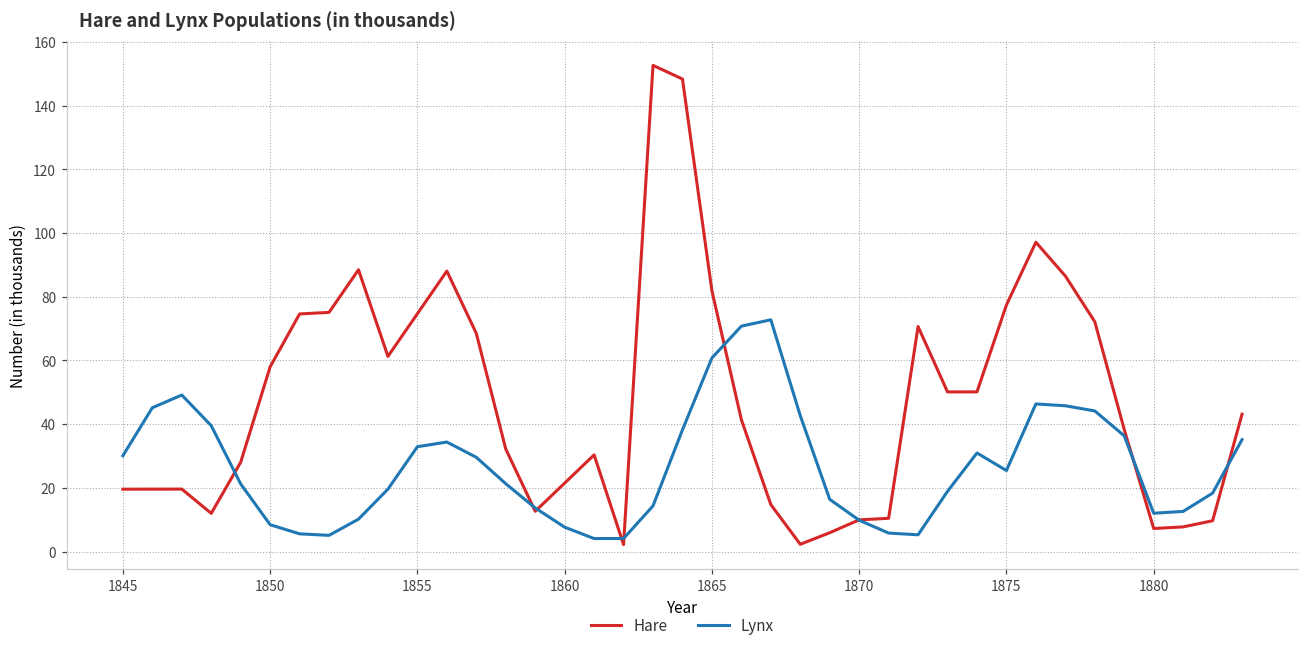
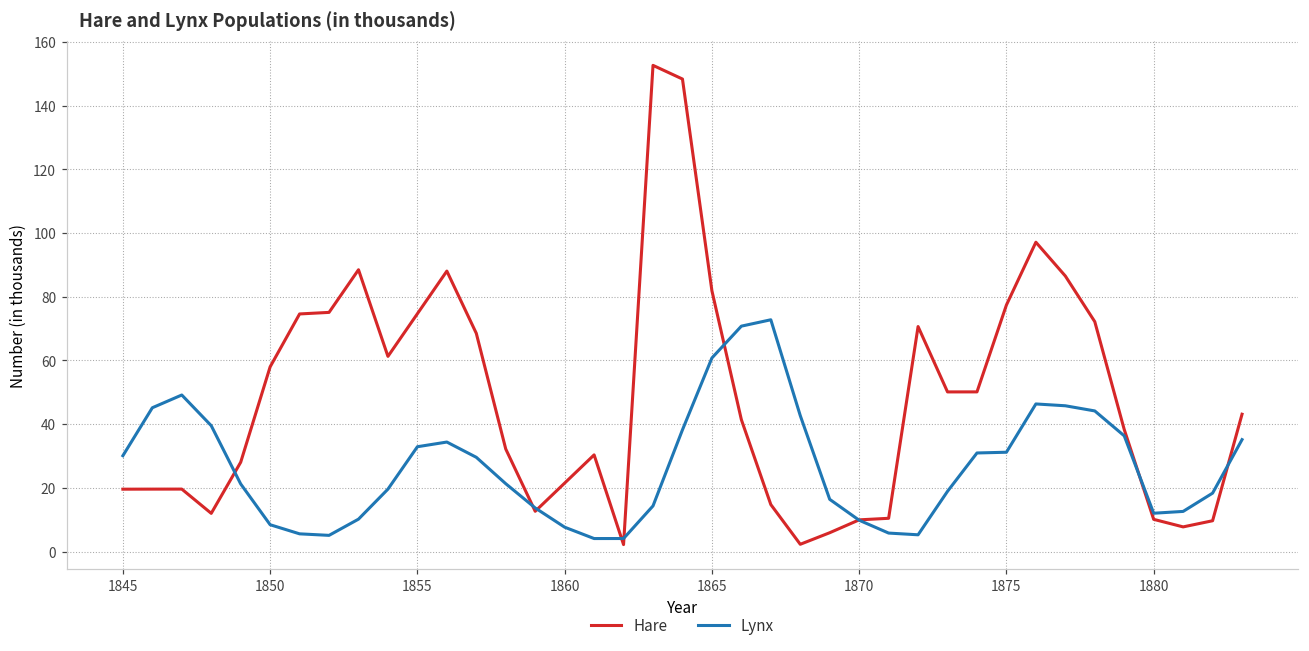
Lynx, 1875: 25 -> 31
Hare, 1880: 7 -> 10
